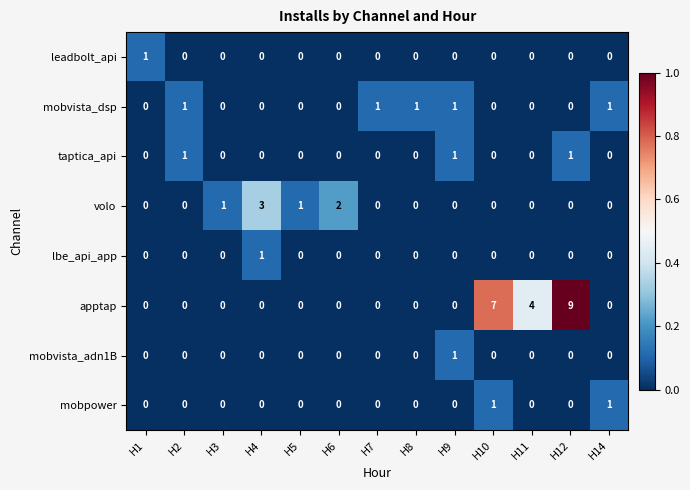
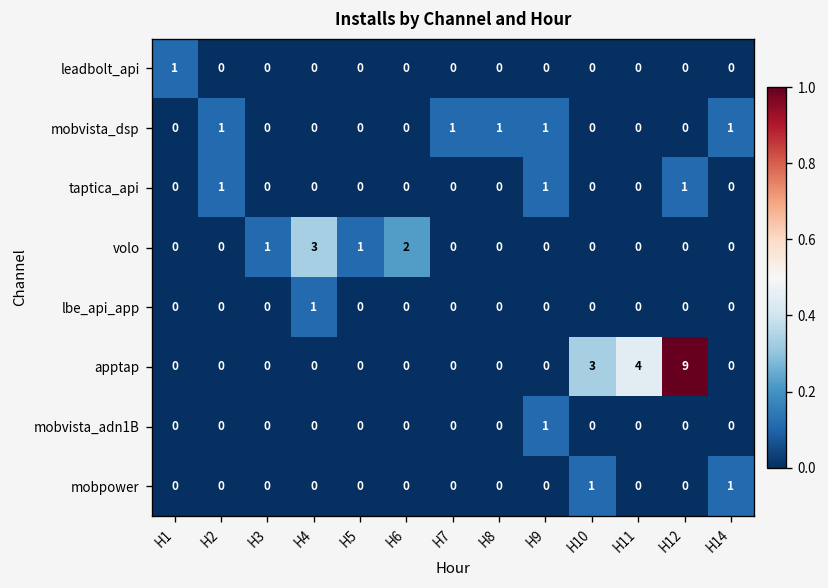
apptap, H10: 7 -> 3
